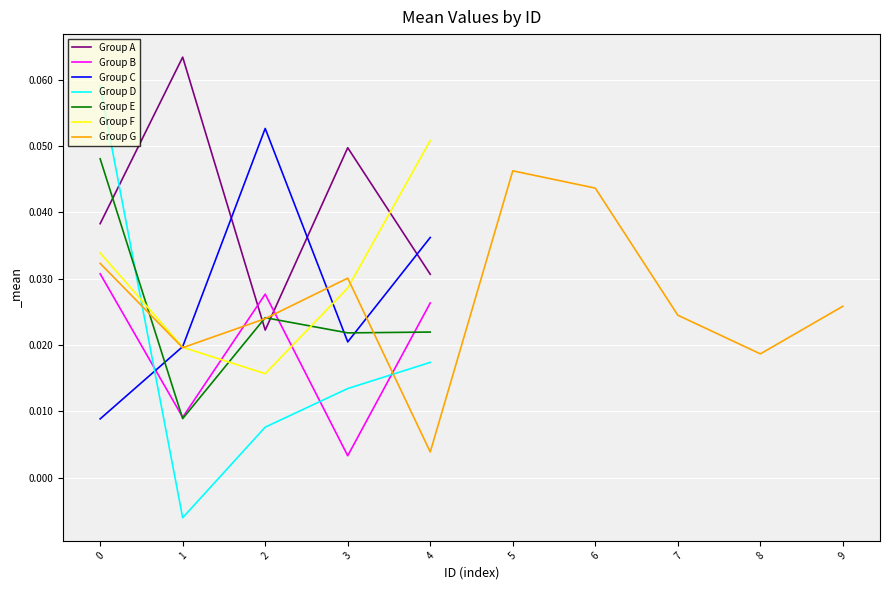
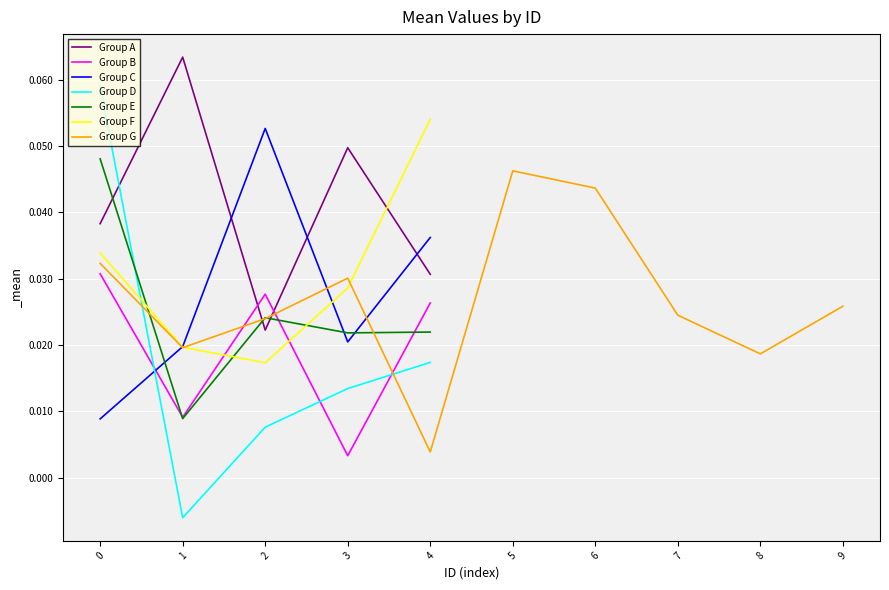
Group F, 2: 0.016 -> 0.017
Group F, 4: 0.051 -> 0.054
